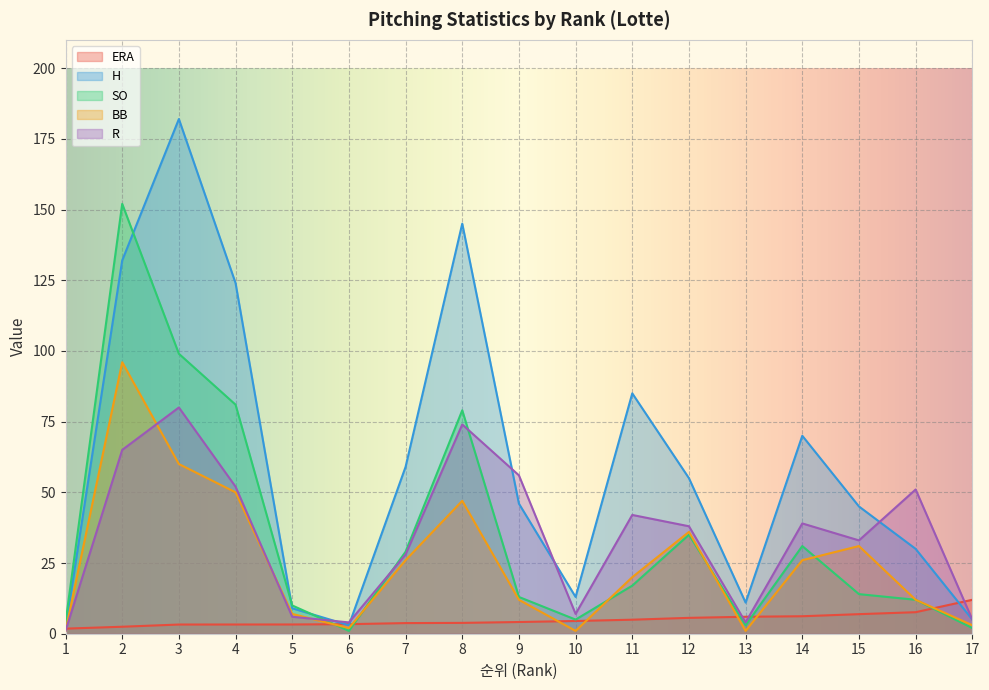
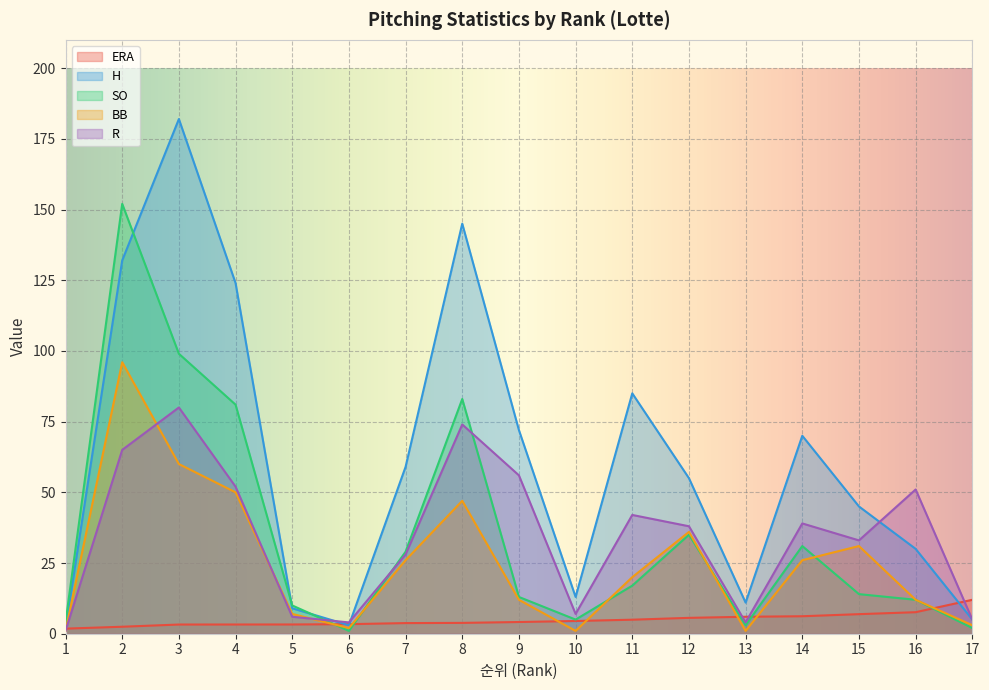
SO, 8: 79 -> 83
H, 9: 46 -> 72
